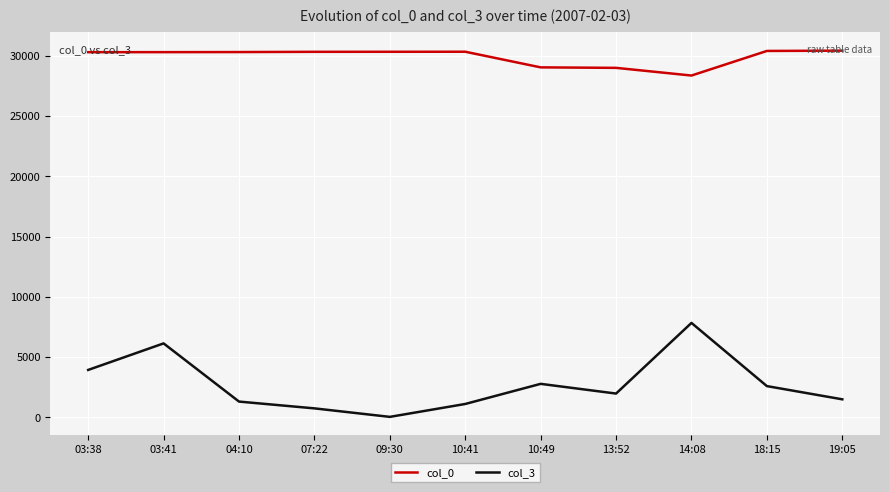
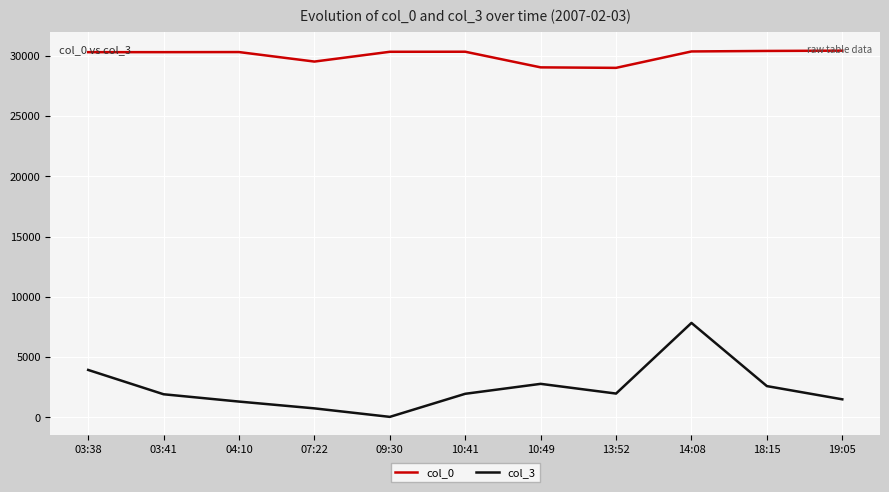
col_3, 03:41: 6100 -> 1900
col_0, 07:22: 30300 -> 29500
col_3, 10:41: 1100 -> 1900
col_0, 14:08: 28400 -> 30400
